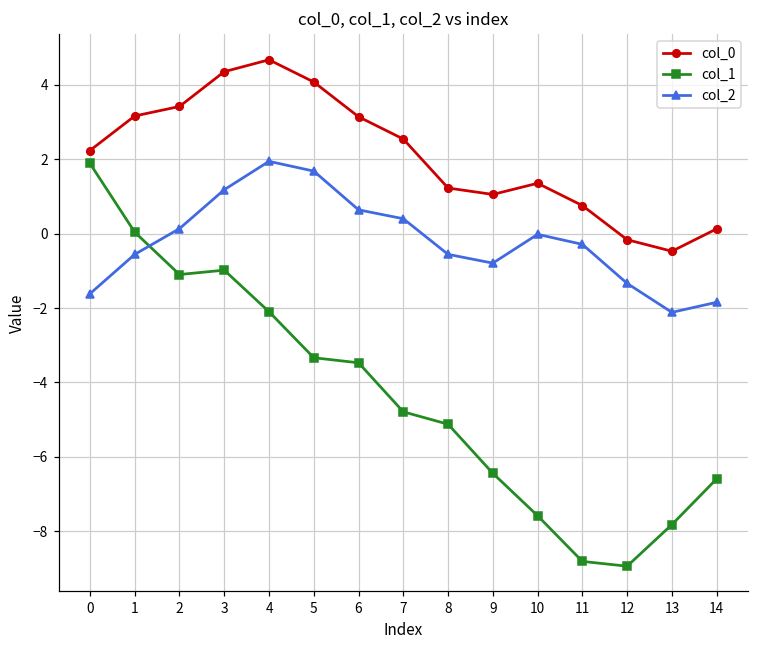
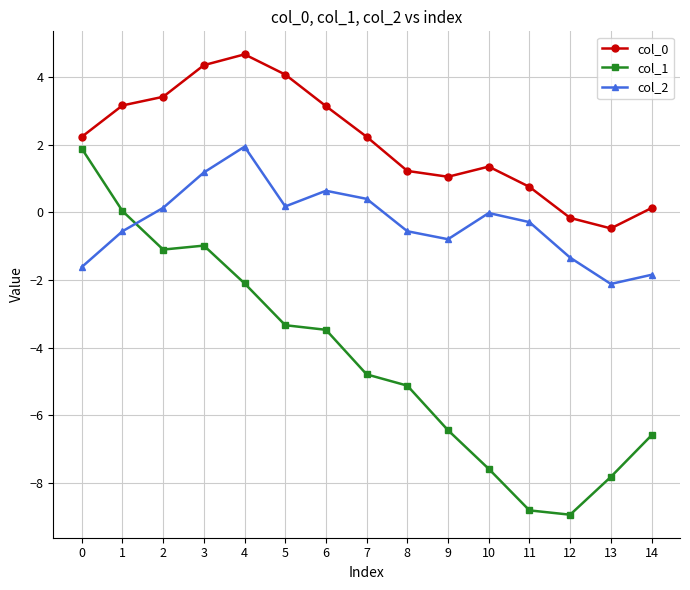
col_2, 5: 1.7 -> 0.2
col_0, 7: 2.5 -> 2.2
